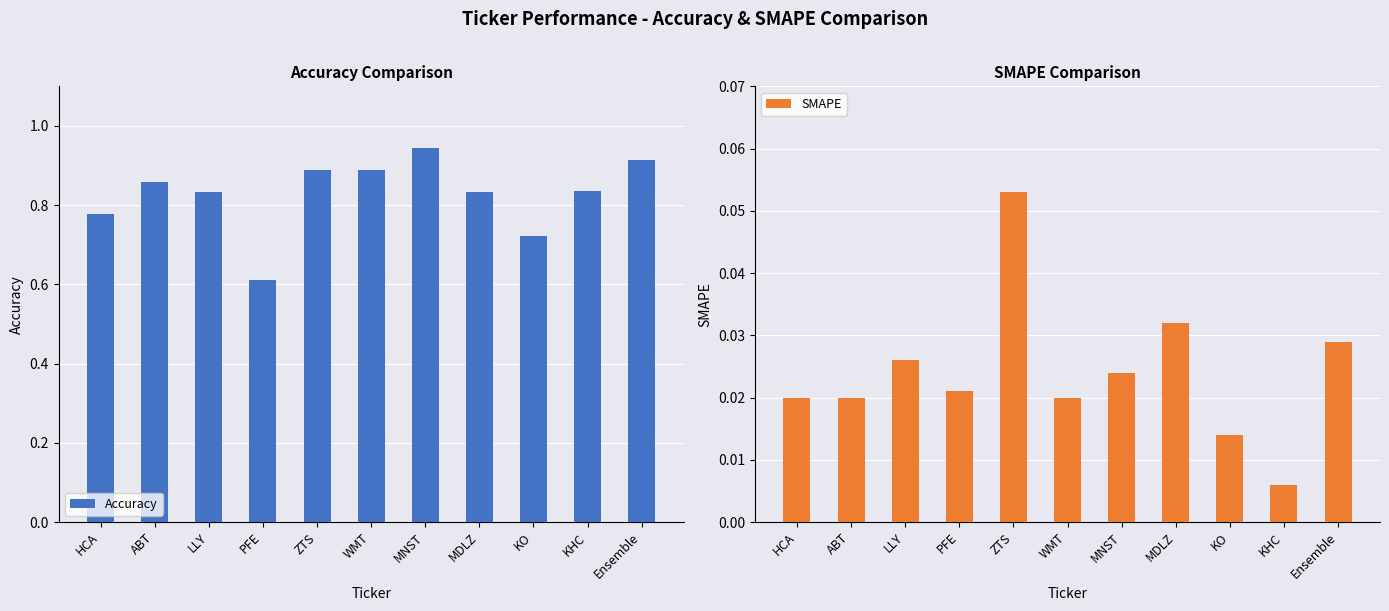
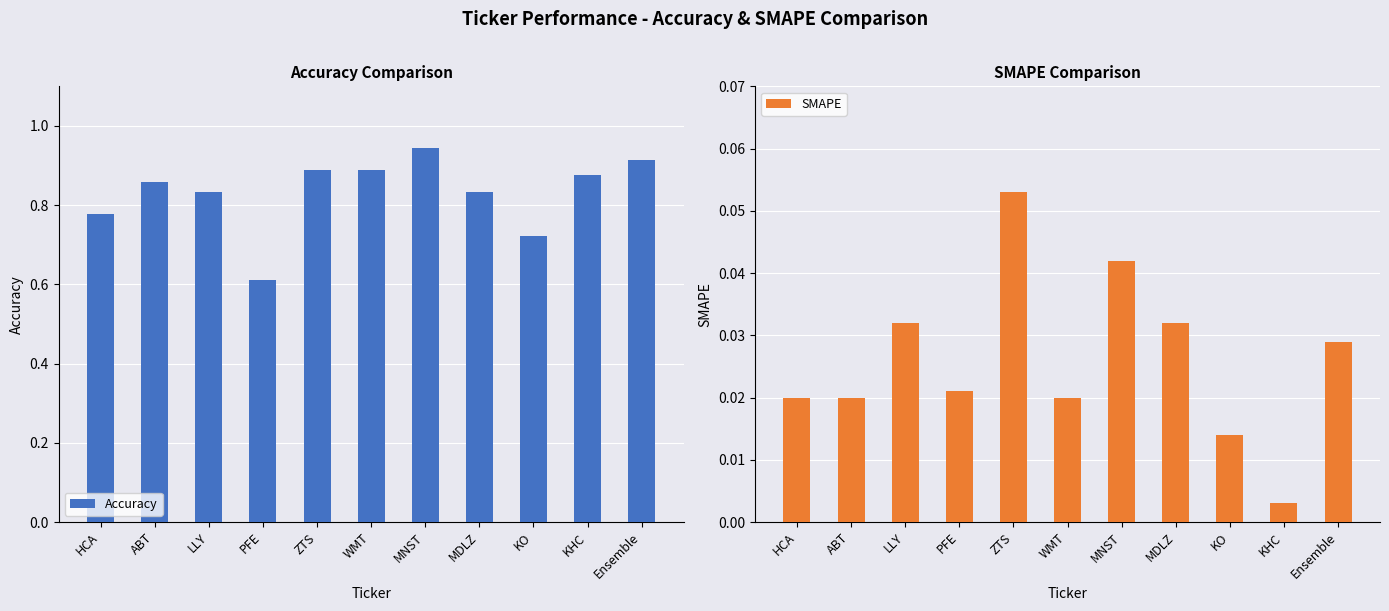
Accuracy Comparison, KHC: 0.84 -> 0.88
SMAPE Comparison, LLY: 0.026 -> 0.032
SMAPE Comparison, MNST: 0.024 -> 0.042
SMAPE Comparison, KHC: 0.006 -> 0.003
